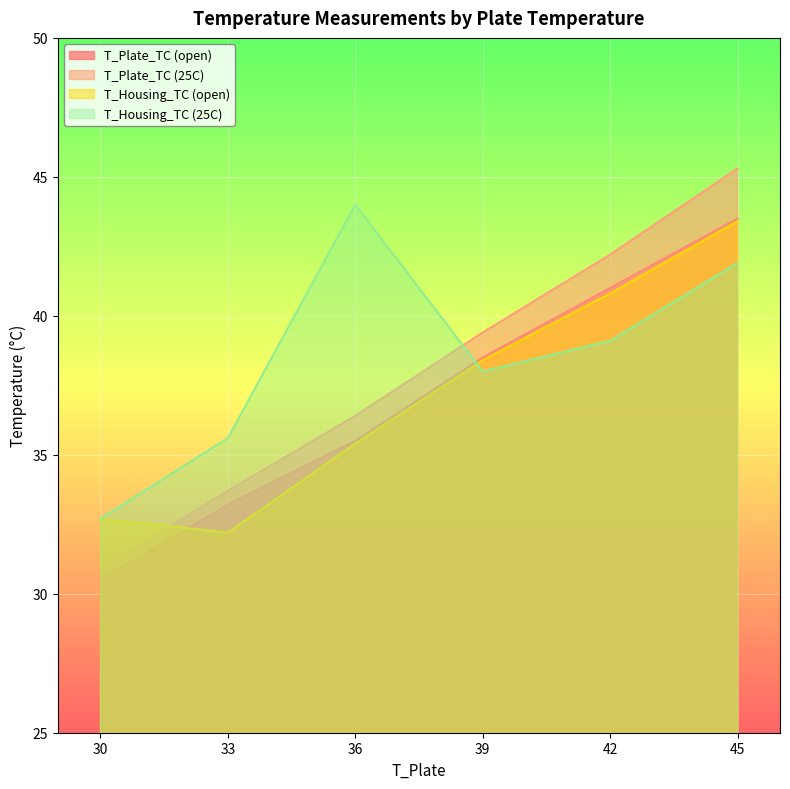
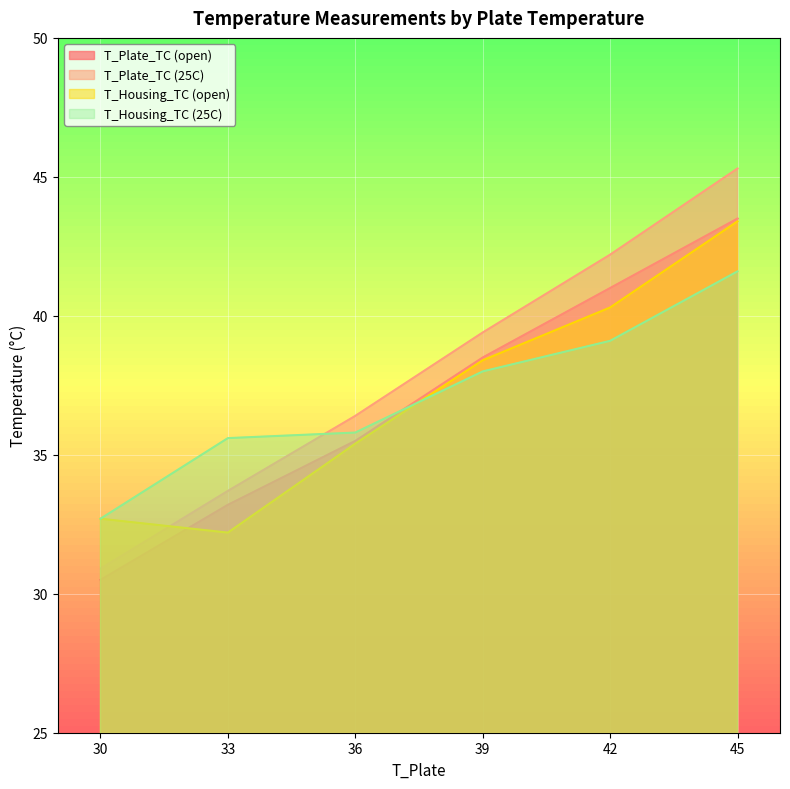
T_Housing_TC (25C), 36: 44.0 -> 35.8
T_Housing_TC (open), 42: 40.8 -> 40.3
T_Housing_TC (25C), 45: 41.9 -> 41.6
